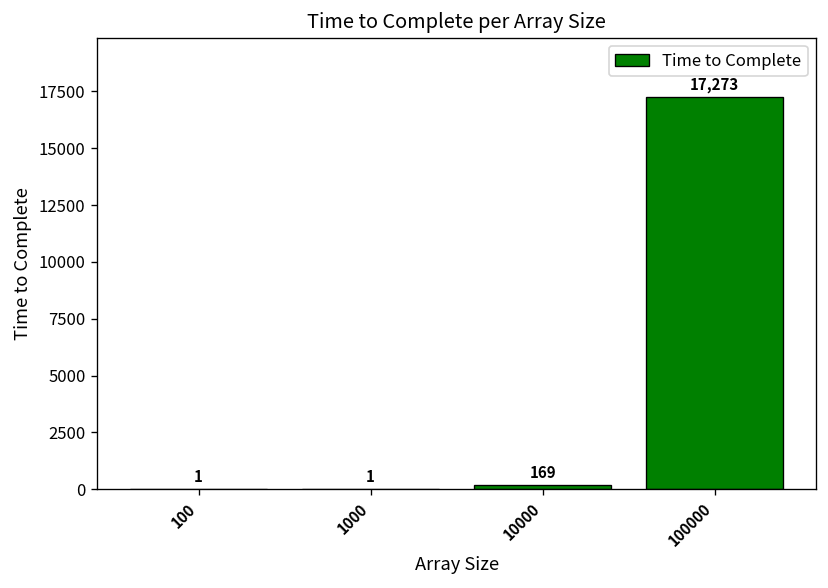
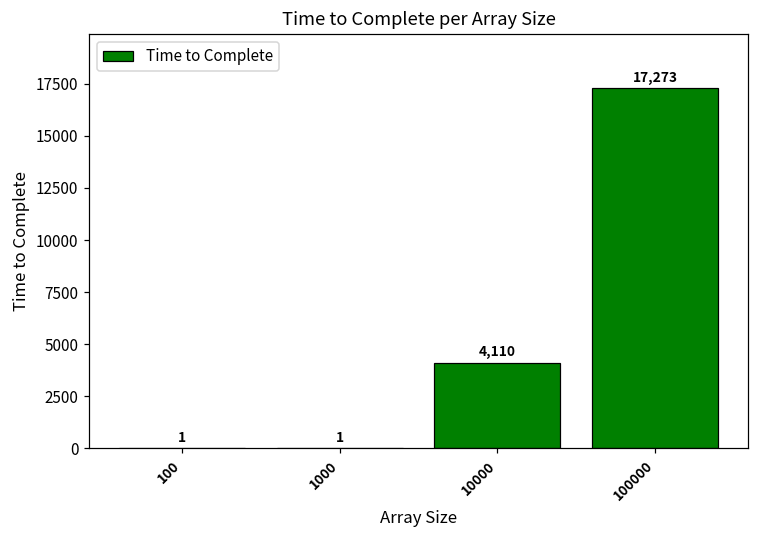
10000: 169 -> 4,110
